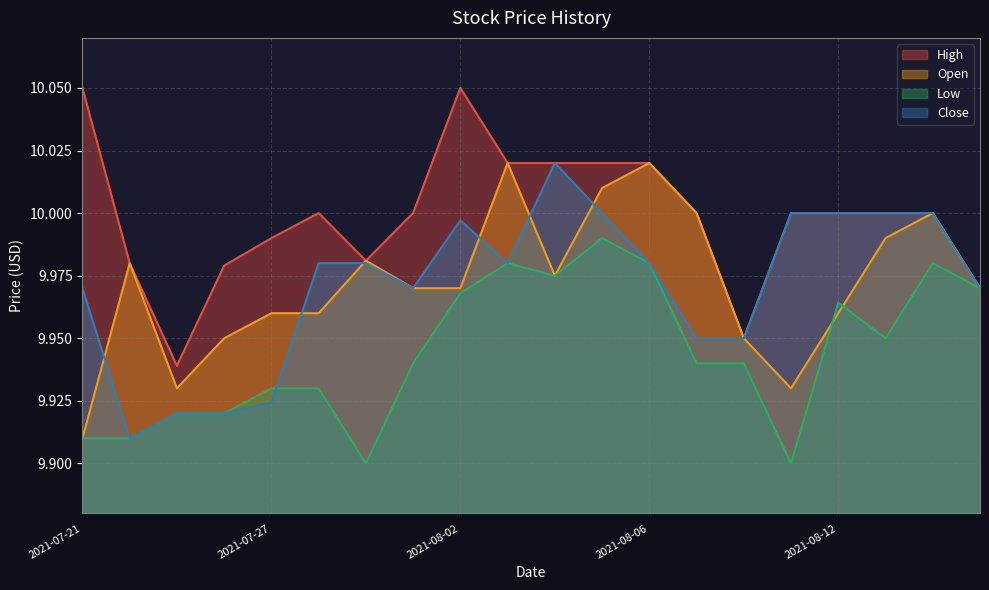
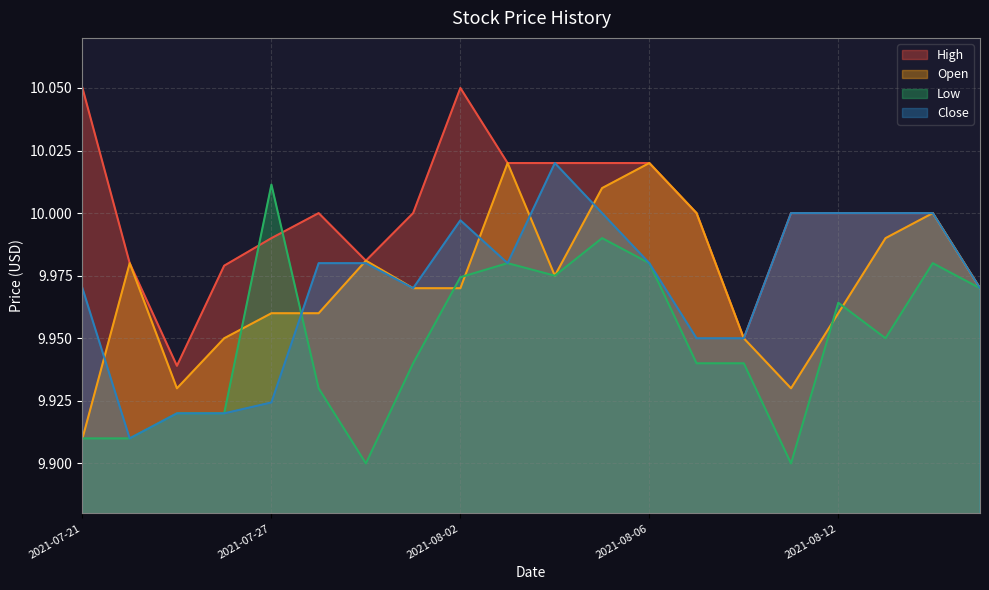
Low, 2021-07-27: 9.930 -> 10.011
Low, 2021-08-02: 9.968 -> 9.974
